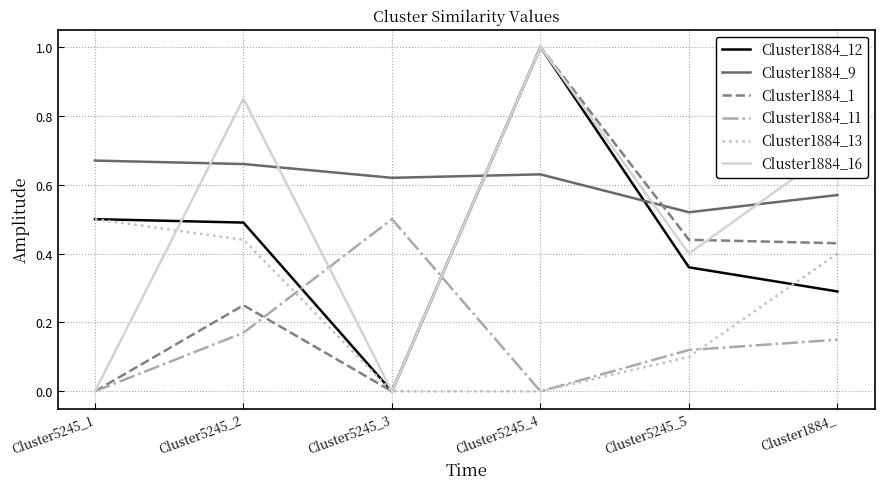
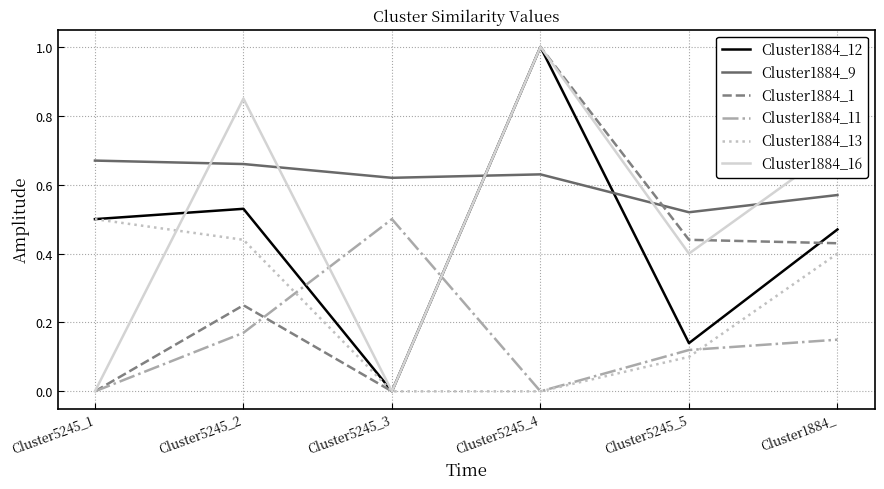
Cluster1884_12, Cluster5245_2: 0.49 -> 0.53
Cluster1884_12, Cluster5245_5: 0.36 -> 0.14
Cluster1884_12, Cluster1884_: 0.29 -> 0.47
